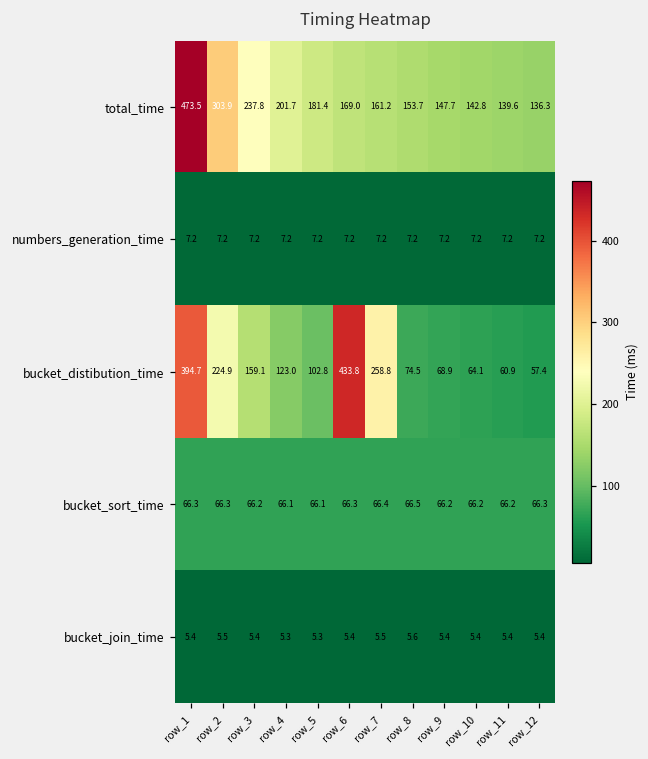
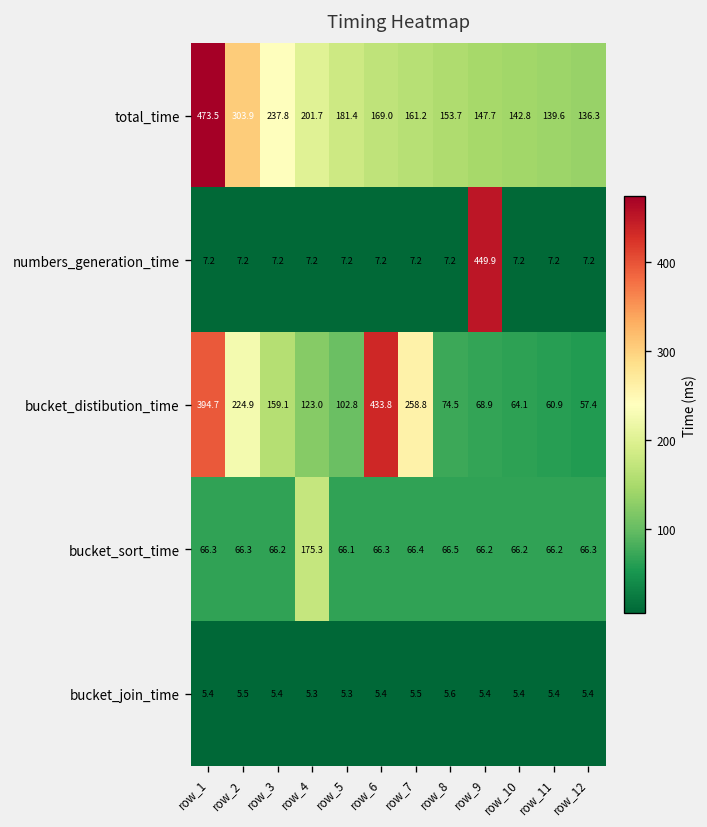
numbers_generation_time, row_9: 7.2 -> 449.9
bucket_sort_time, row_4: 66.1 -> 175.3
